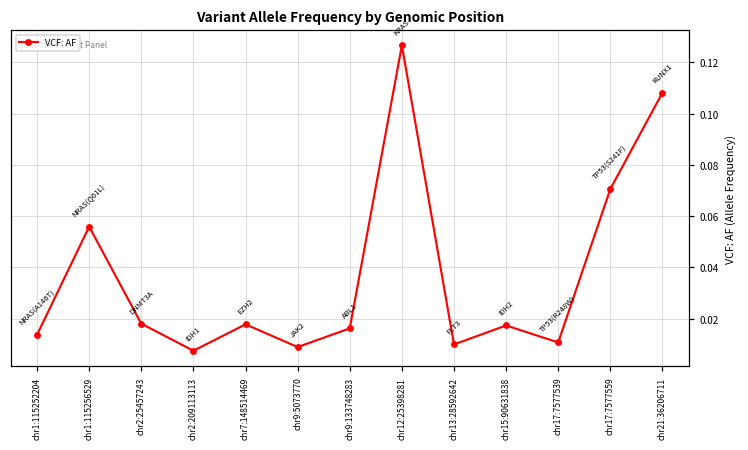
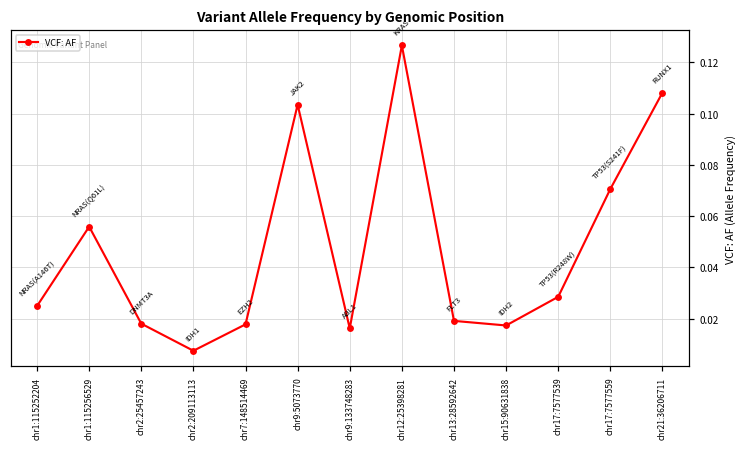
chr1:115252204: 0.014 -> 0.025
chr9:5073770: 0.009 -> 0.104
chr13:28592642: 0.010 -> 0.019
chr17:7577539: 0.011 -> 0.028
